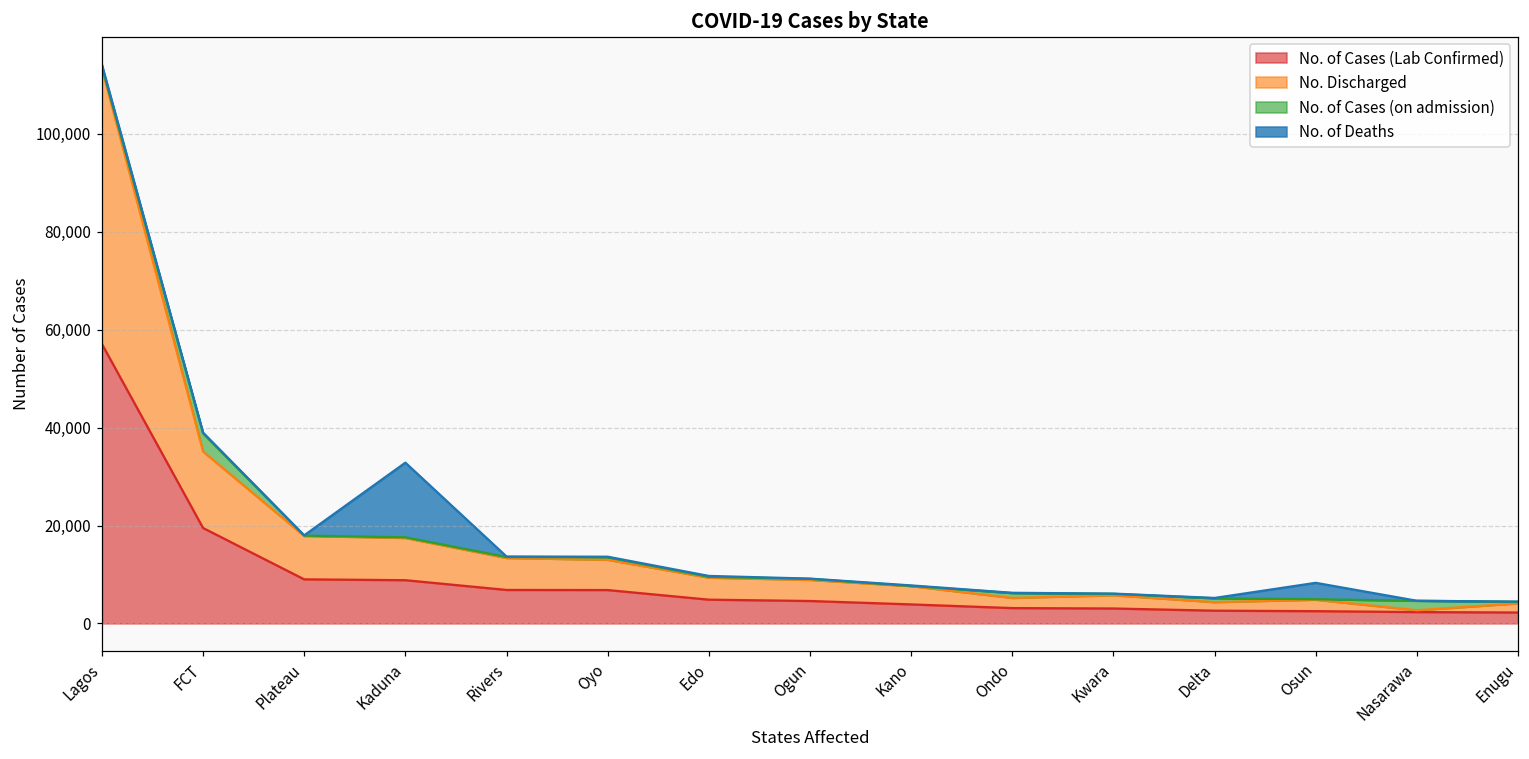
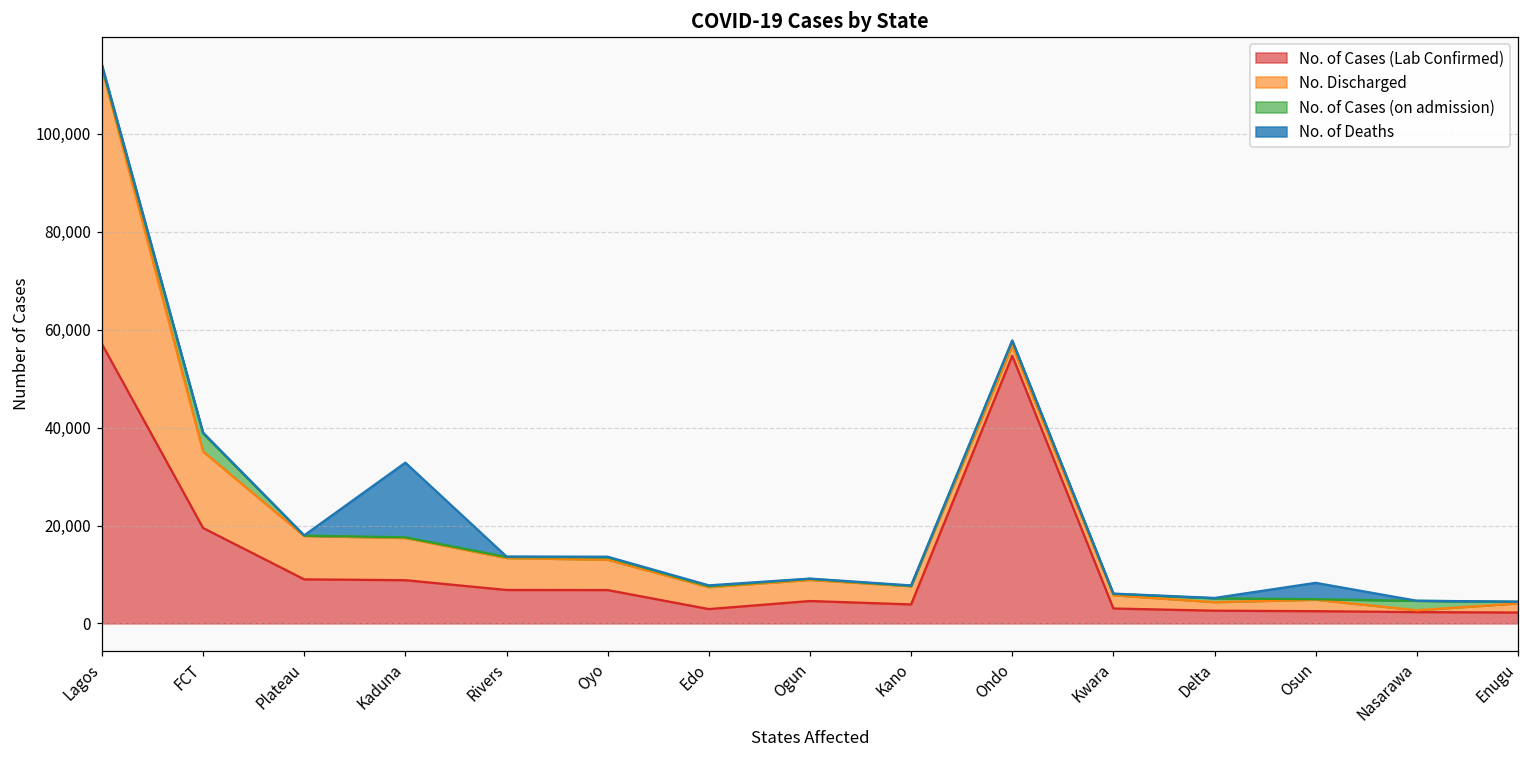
No. of Cases (Lab Confirmed), Edo: 5,000 -> 3,000
No. of Cases (Lab Confirmed), Ondo: 3,000 -> 55,000
